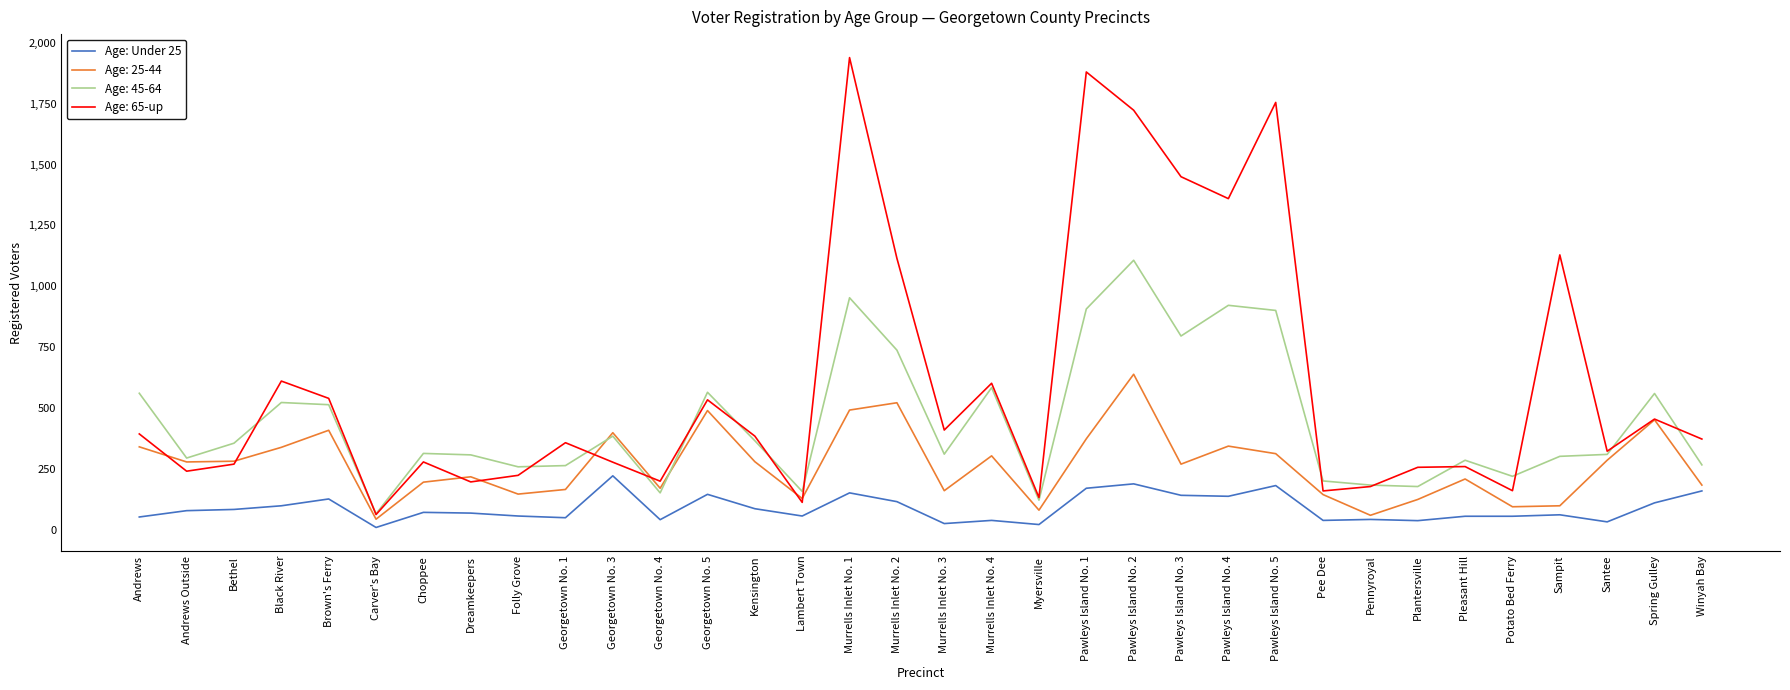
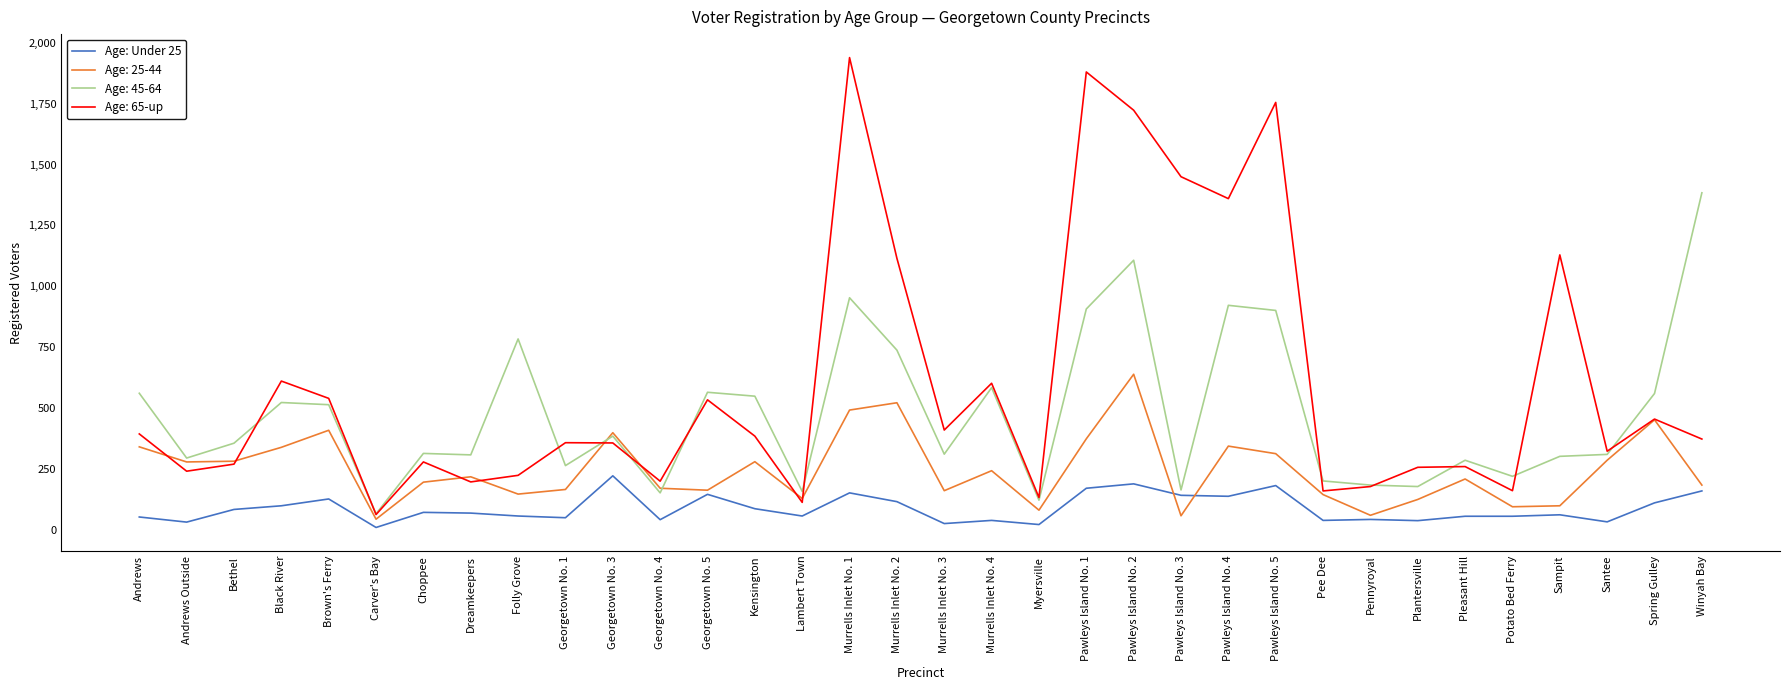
Age: Under 25, Andrews Outside: 80 -> 30
Age: 45-64, Folly Grove: 260 -> 780
Age: 65-up, Georgetown No. 3: 280 -> 360
Age: 25-44, Georgetown No. 5: 490 -> 160
Age: 45-64, Kensington: 370 -> 550
Age: 25-44, Murrells Inlet No. 4: 300 -> 240
Age: 25-44, Pawleys Island No. 3: 270 -> 60
Age: 45-64, Pawleys Island No. 3: 800 -> 160
Age: 45-64, Winyah Bay: 270 -> 1,380
